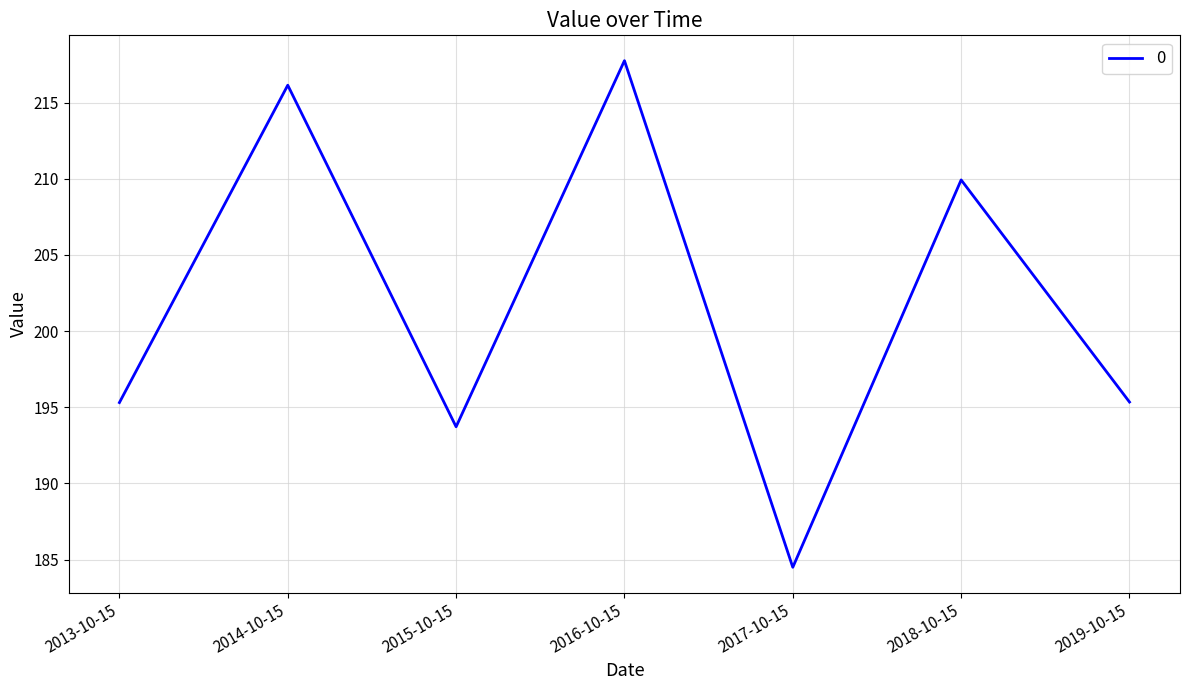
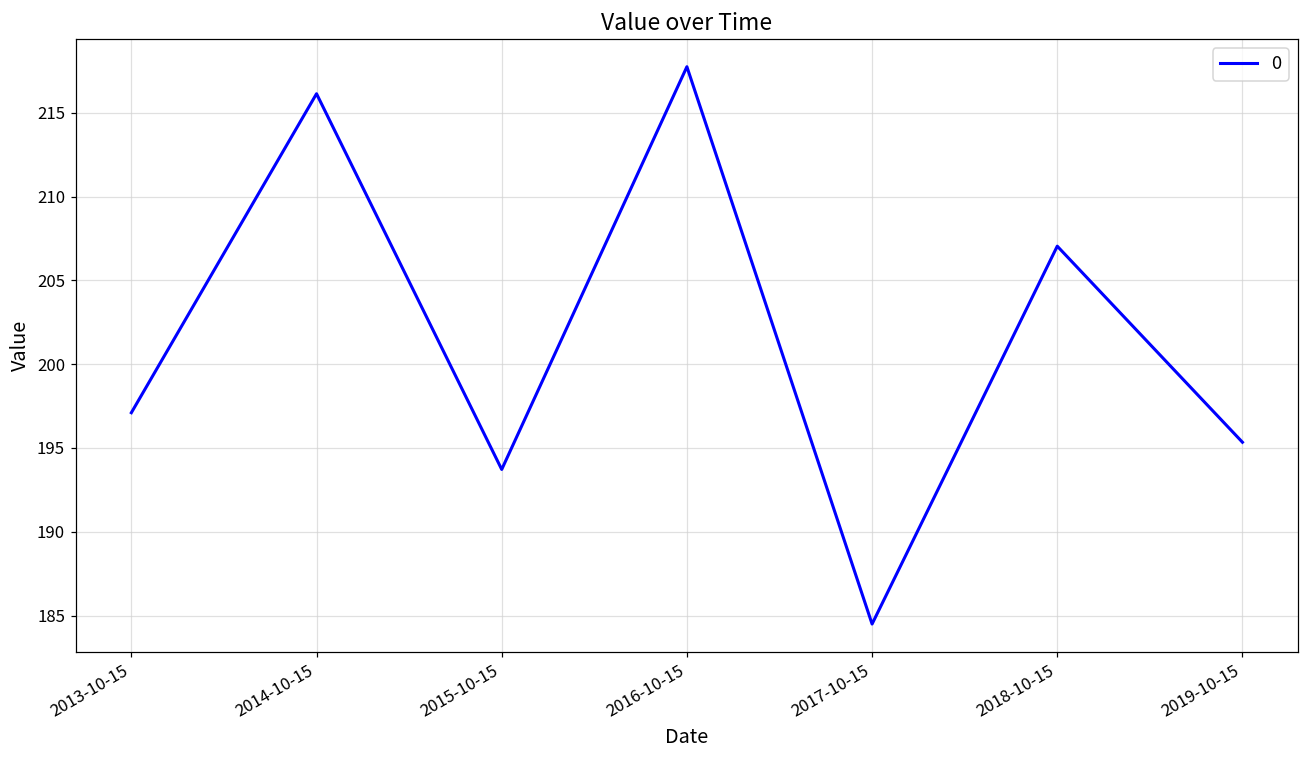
2013-10-15: 195.3 -> 197.1
2018-10-15: 209.9 -> 207.0
